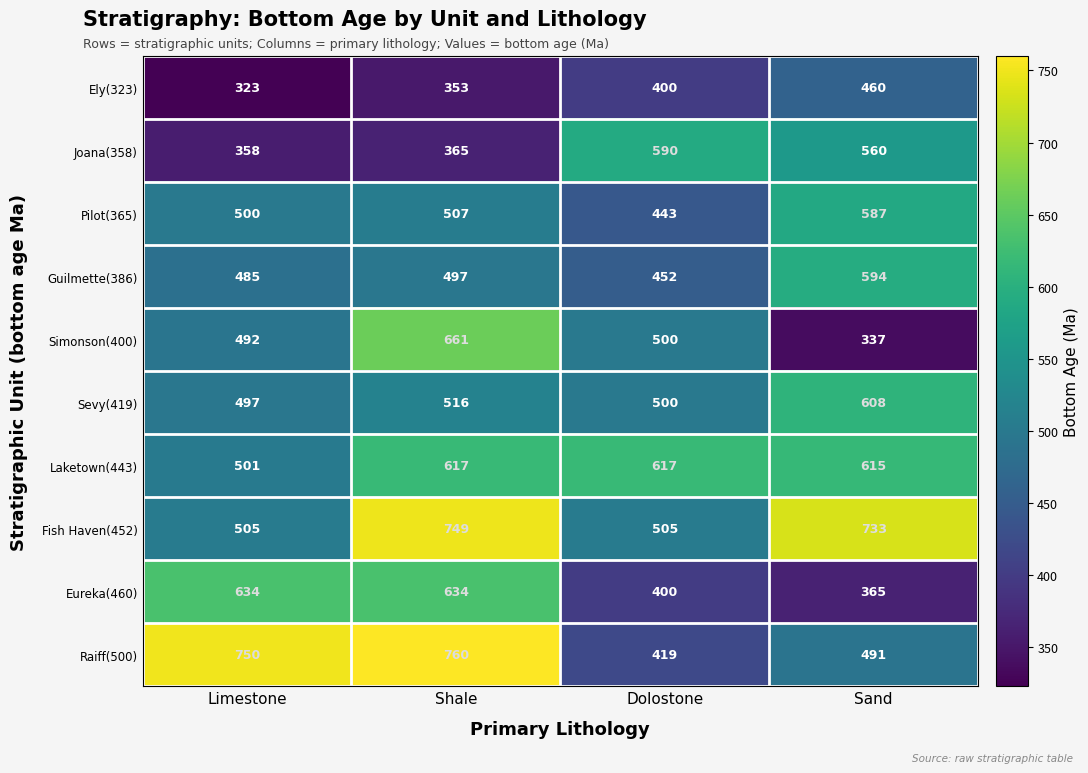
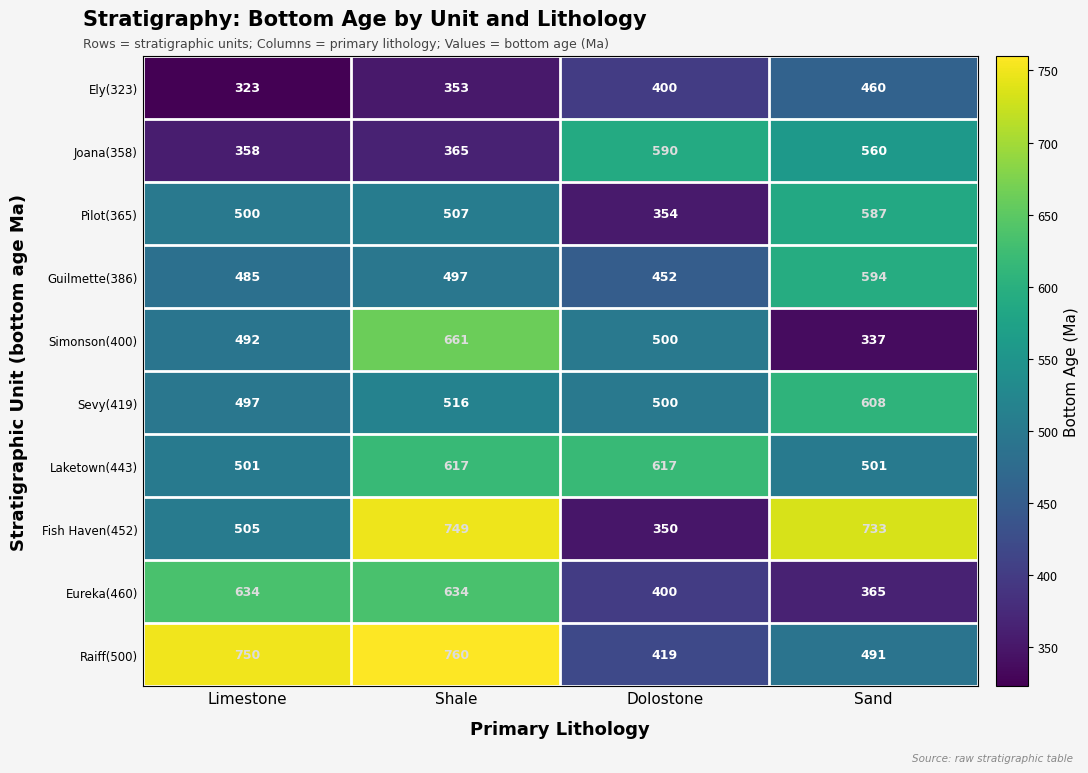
Pilot(365), Dolostone: 443 -> 354
Laketown(443), Sand: 615 -> 501
Fish Haven(452), Dolostone: 505 -> 350
